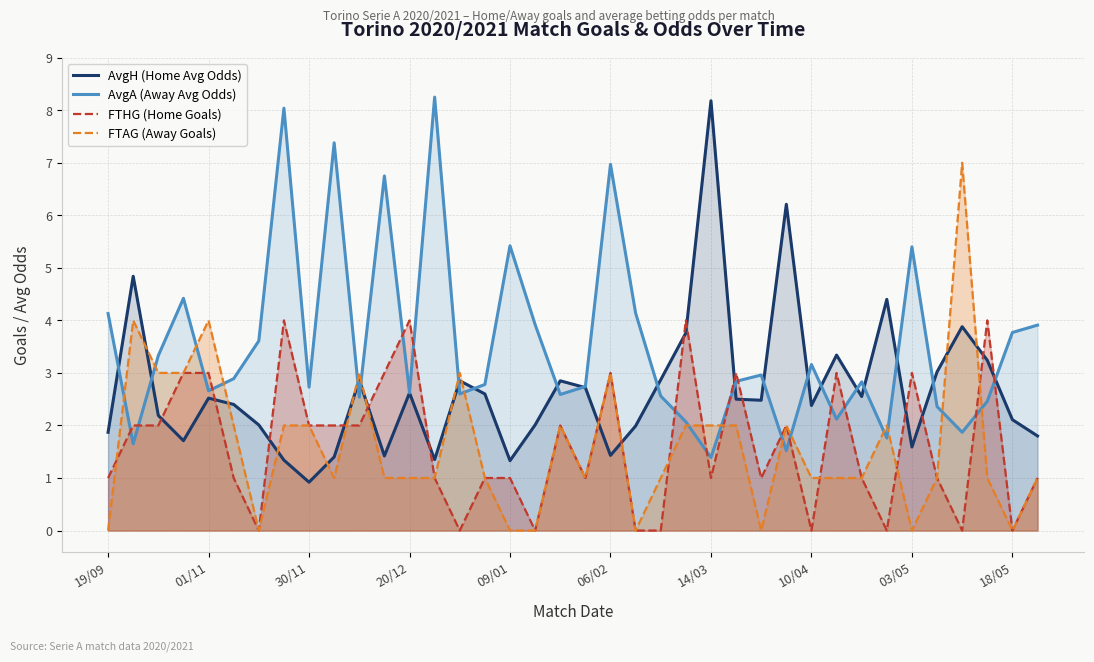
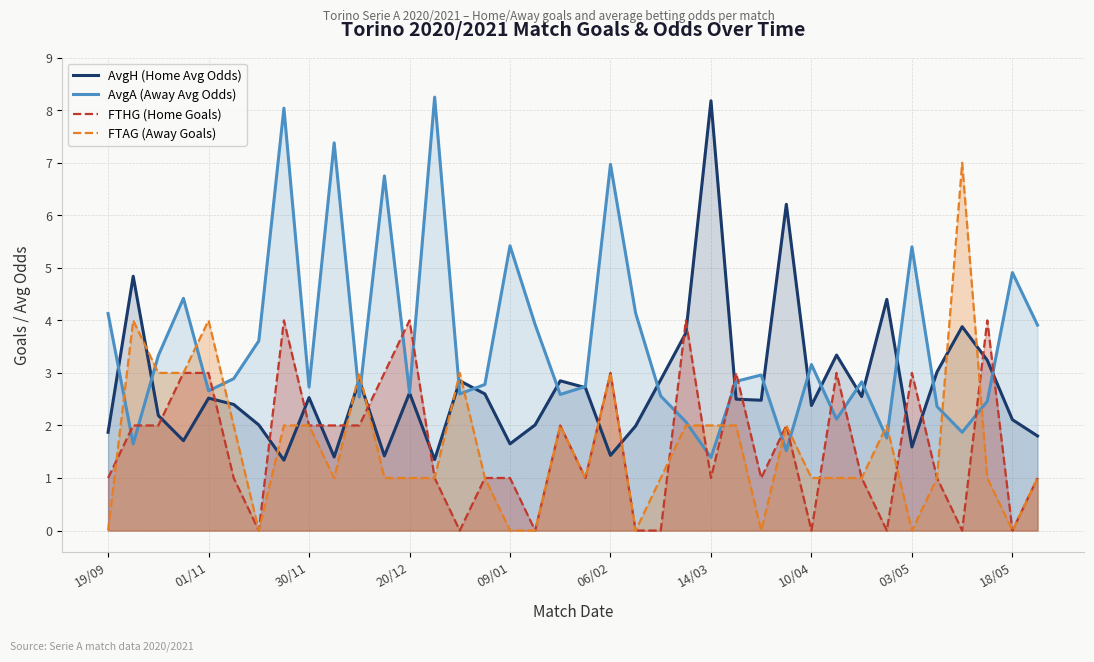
AvgH (Home Avg Odds), 30/11: 0.9 -> 2.5
AvgH (Home Avg Odds), 09/01: 1.3 -> 1.7
AvgA (Away Avg Odds), 18/05: 3.8 -> 4.9
